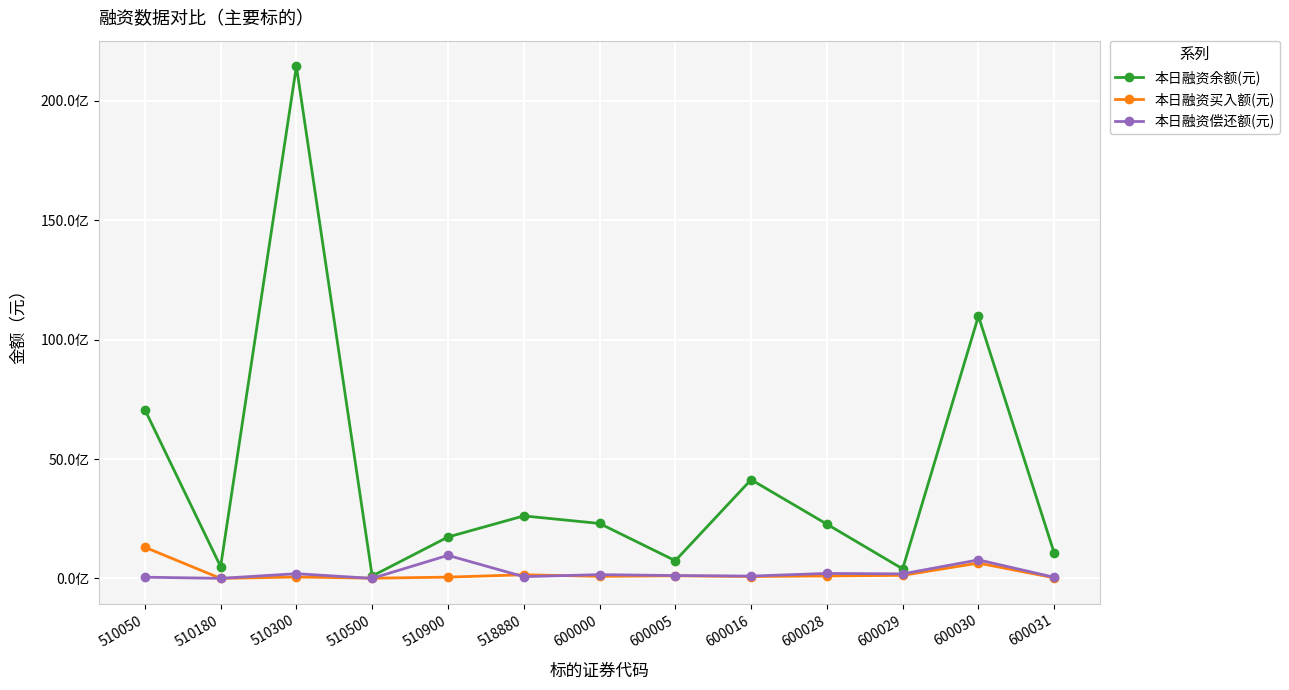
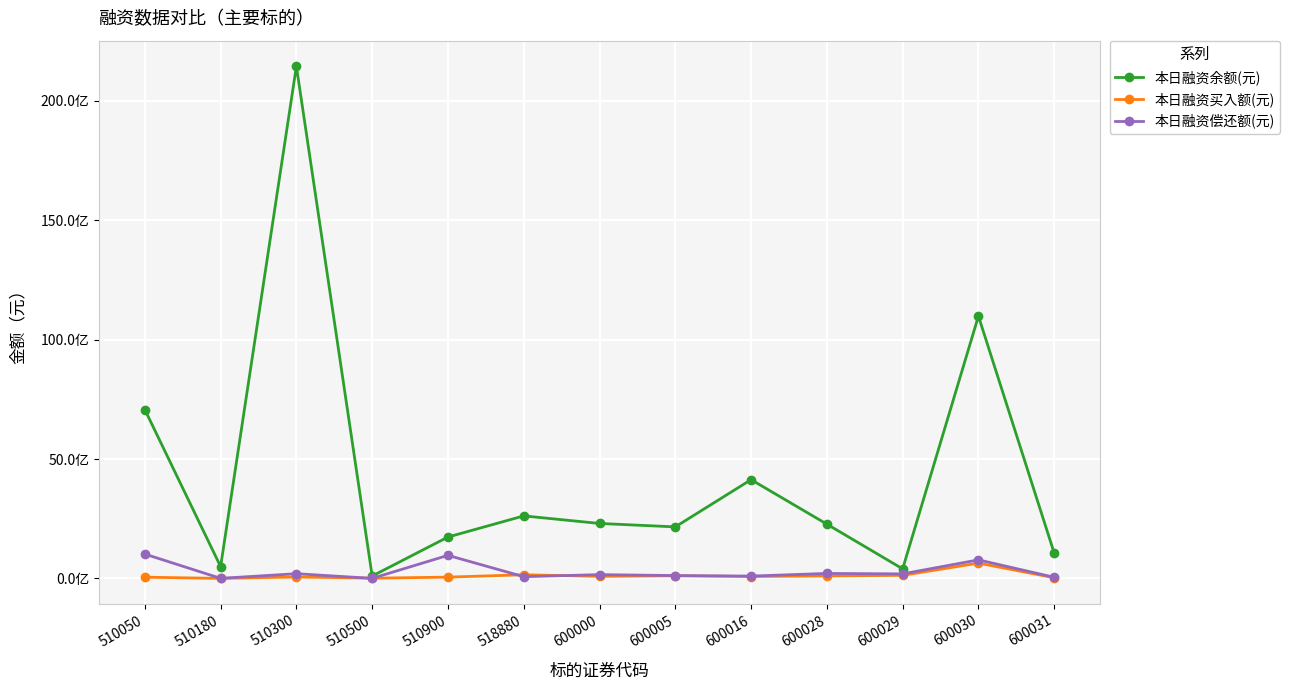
本日融资买入额(元), 510050: 13亿 -> 1亿
本日融资偿还额(元), 510050: 1亿 -> 10亿
本日融资余额(元), 600005: 7亿 -> 22亿
